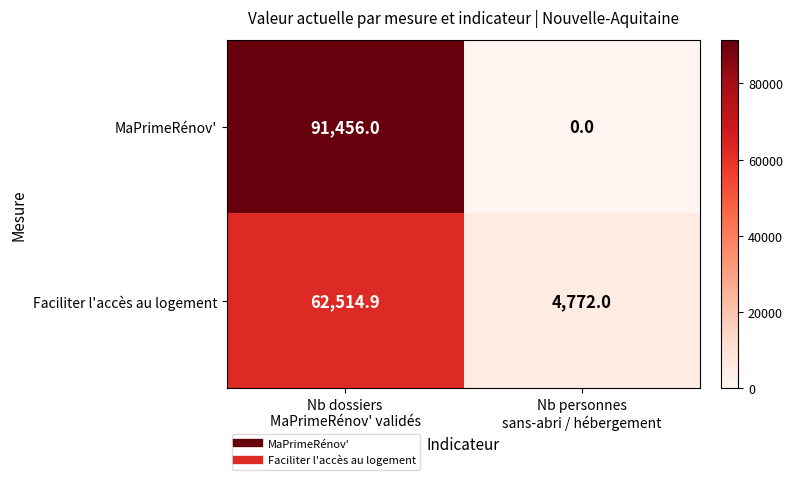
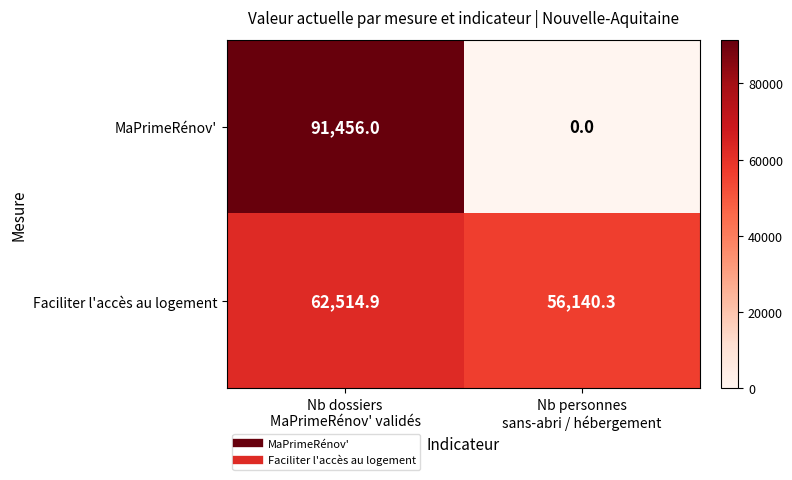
Faciliter l'accès au logement, Nb personnes sans-abri / hébergement: 4,772.0 -> 56,140.3
